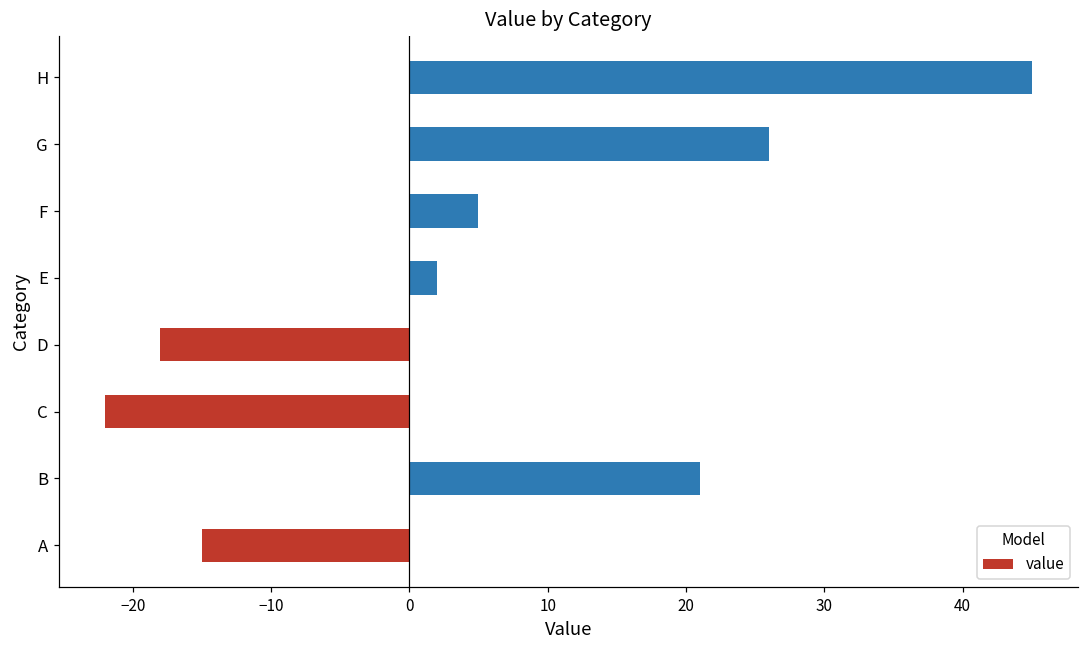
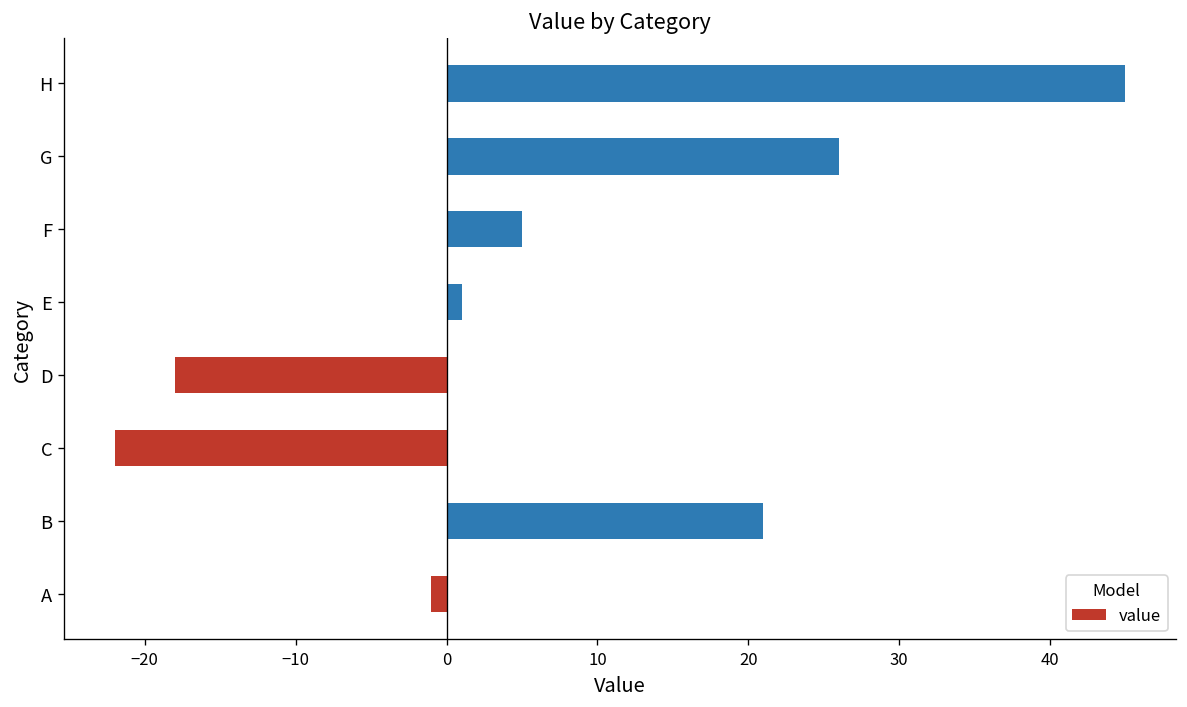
E: 2 -> 1
A: -15 -> -1
